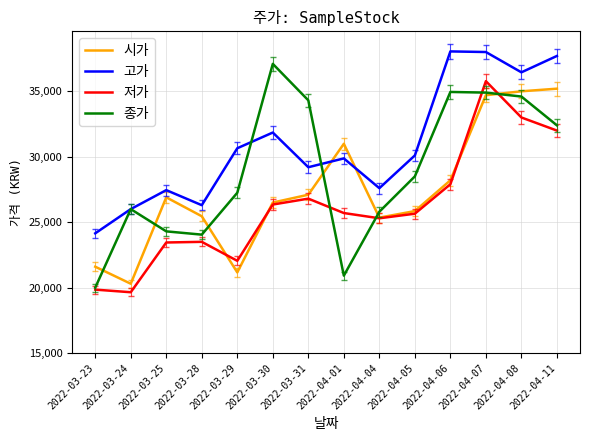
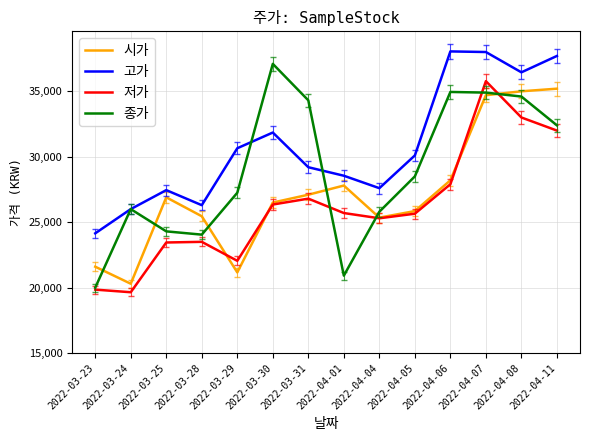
시가, 2022-04-01: 31,000 -> 27,800
고가, 2022-04-01: 29,900 -> 28,600
